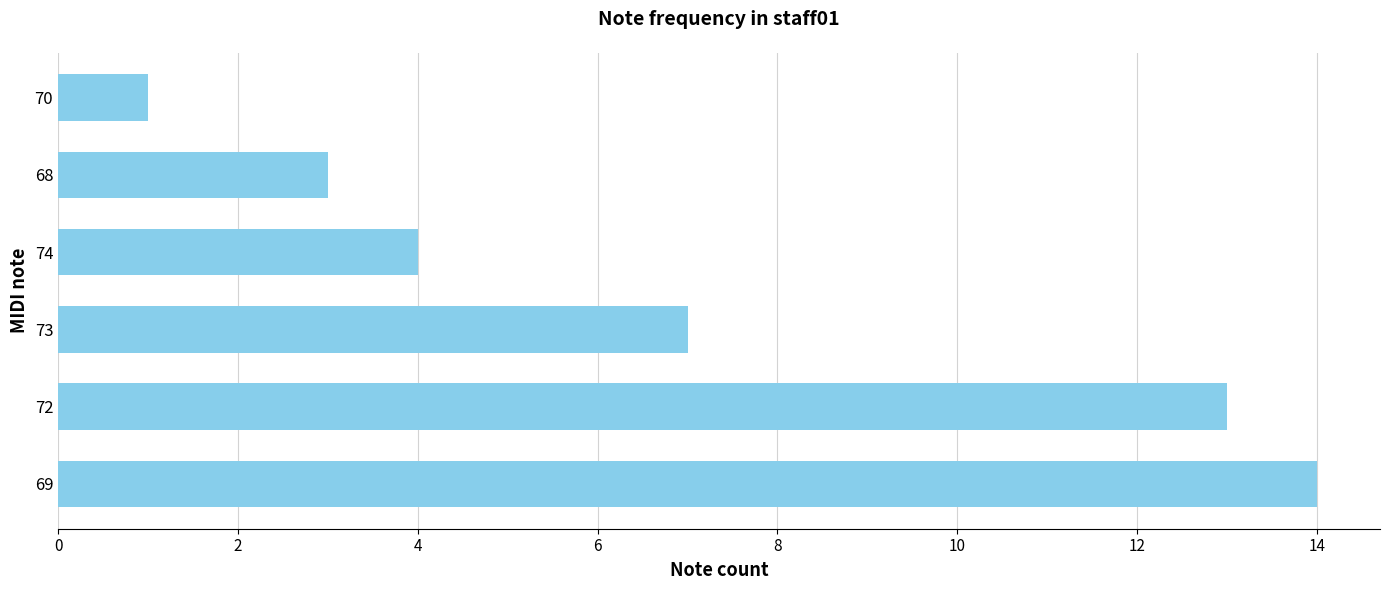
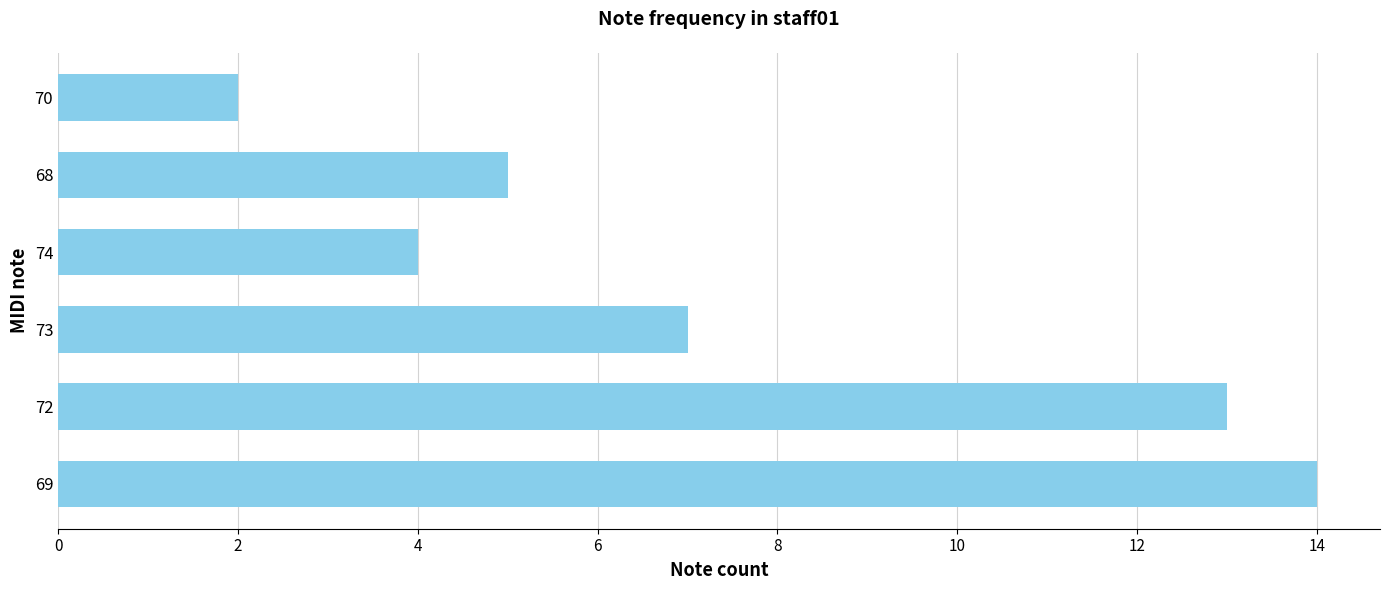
70: 1 -> 2
68: 3 -> 5
